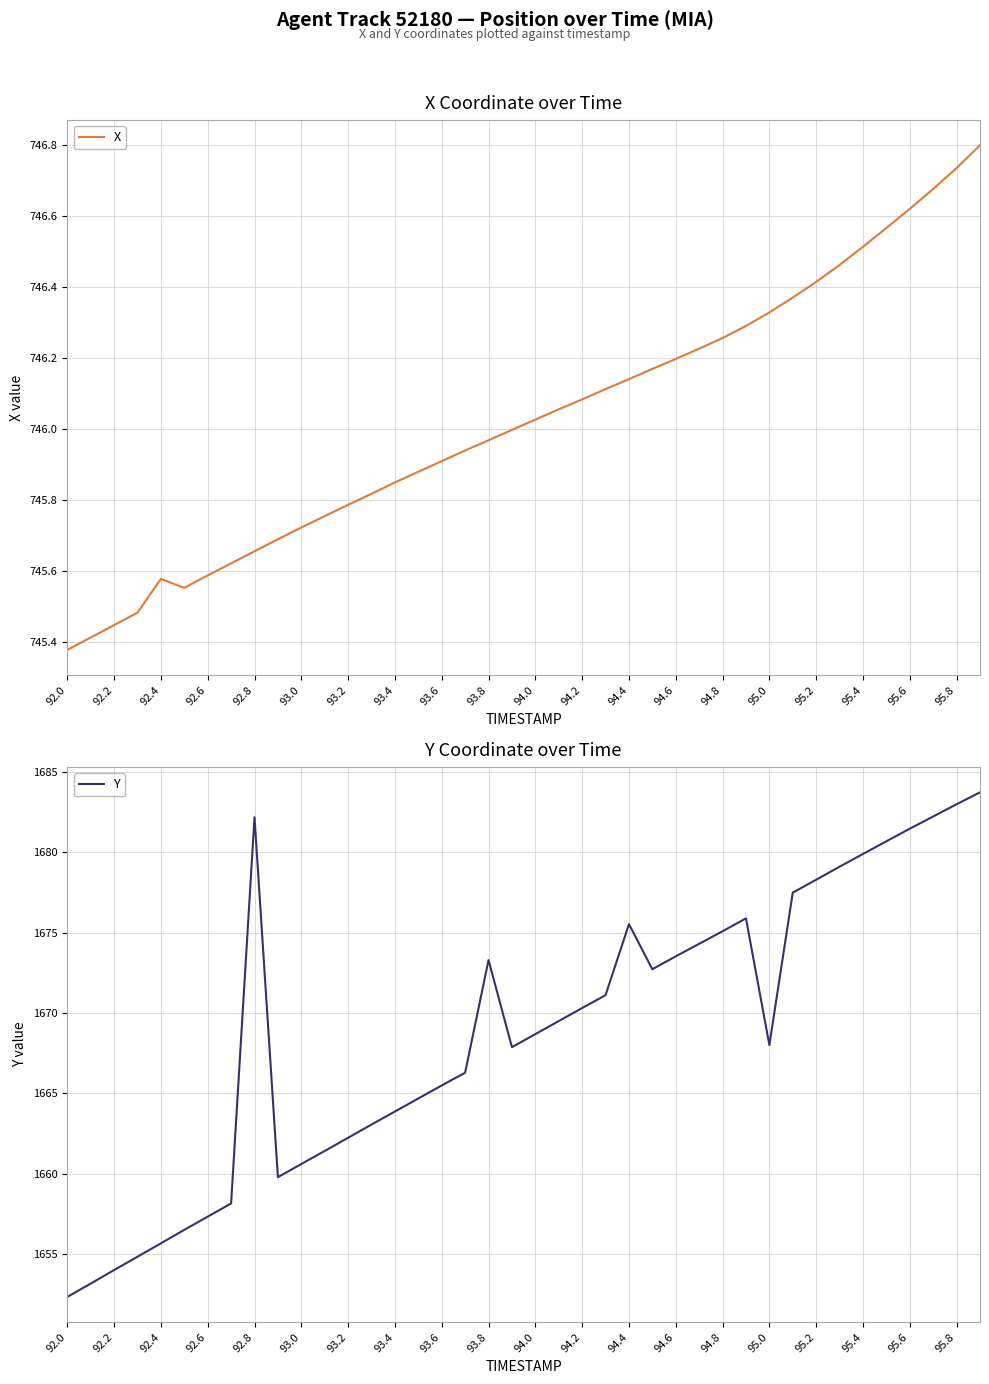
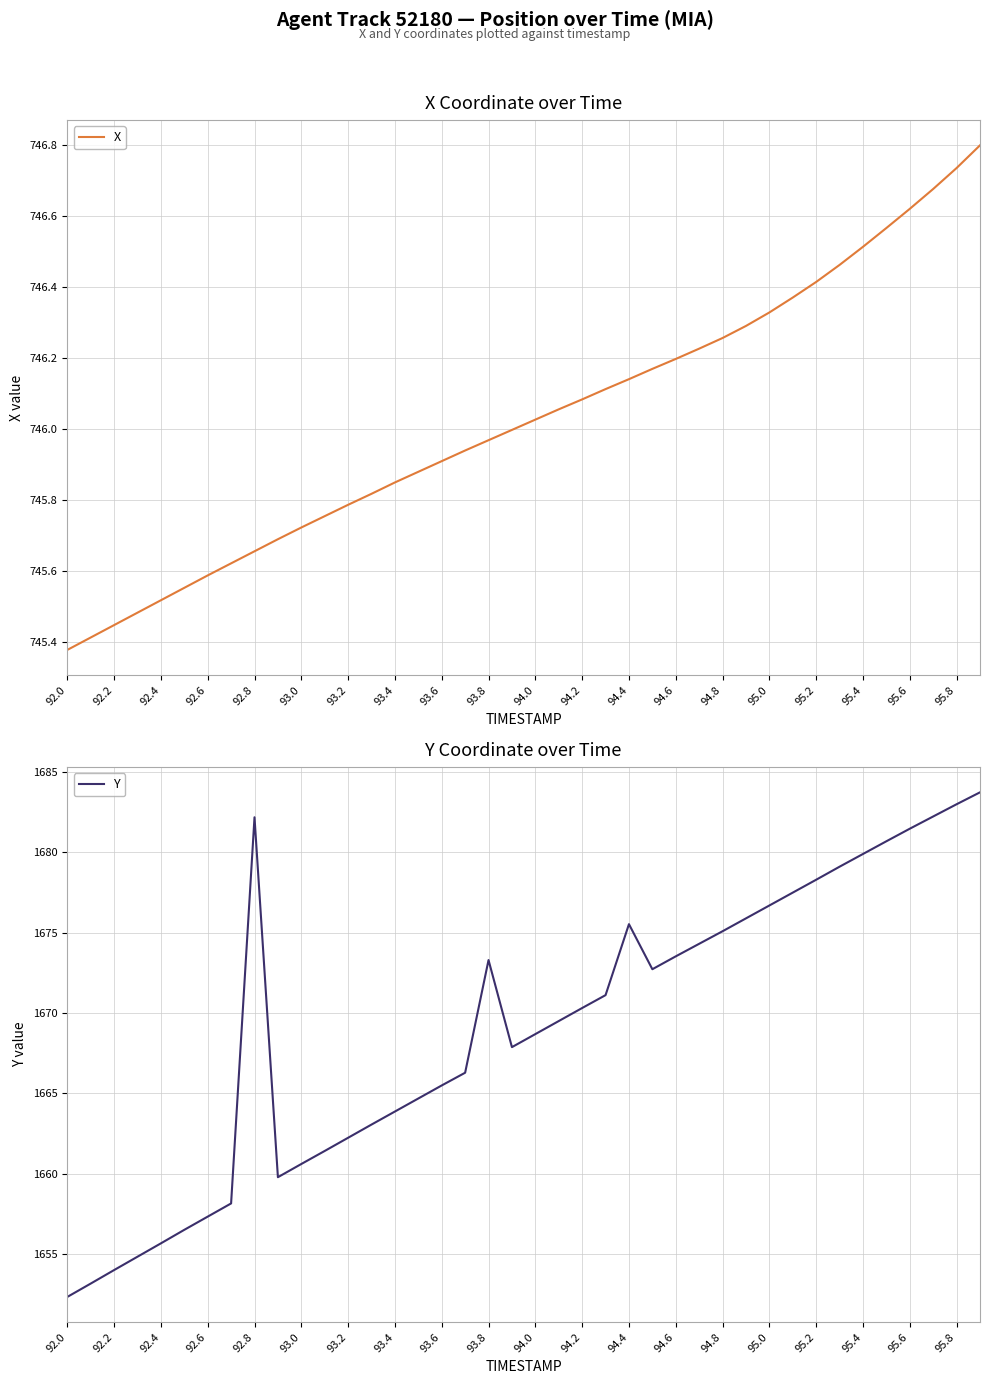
X Coordinate over Time, 92.4: 745.58 -> 745.52
Y Coordinate over Time, 95.0: 1668.0 -> 1676.7
